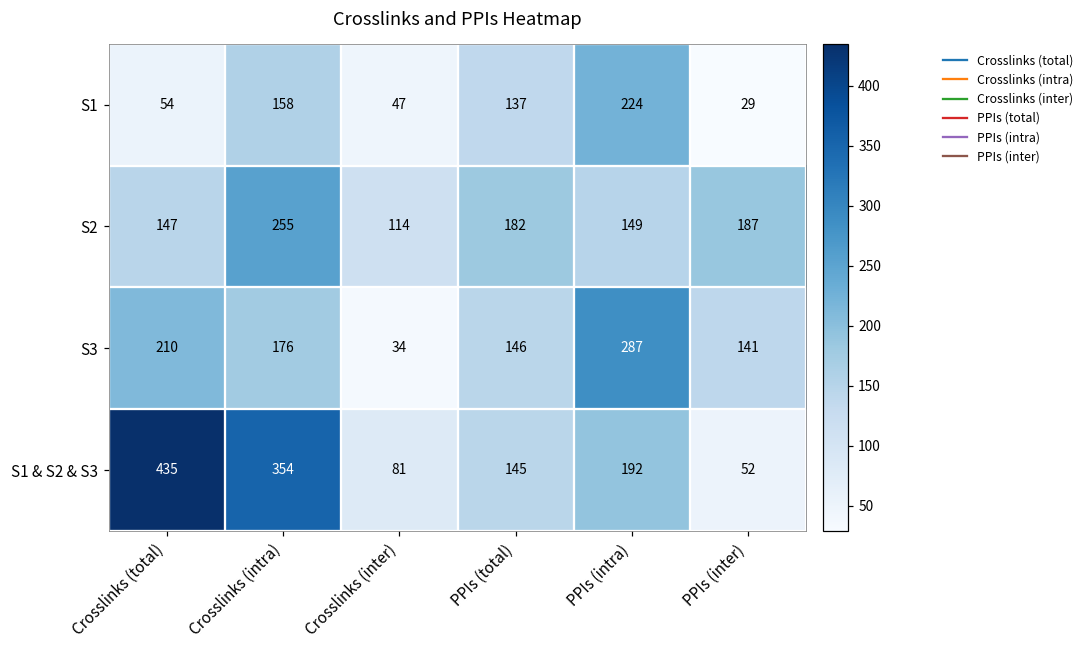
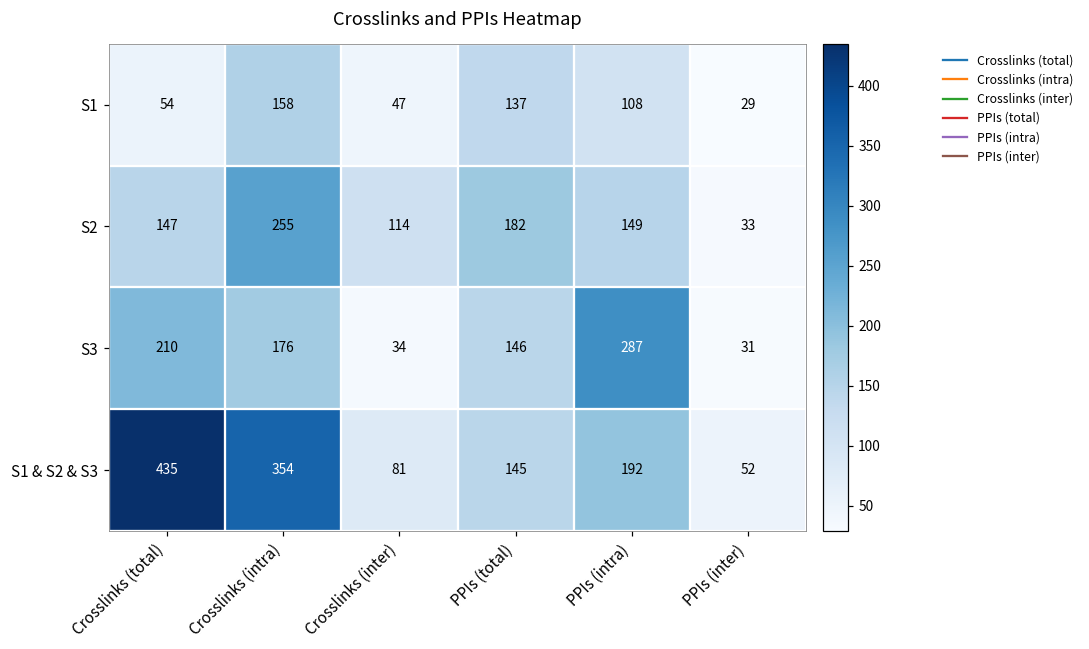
S1, PPIs (intra): 224 -> 108
S2, PPIs (inter): 187 -> 33
S3, PPIs (inter): 141 -> 31
